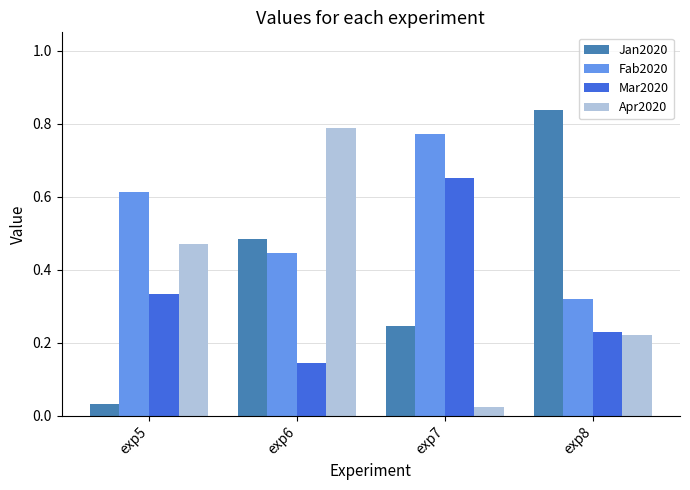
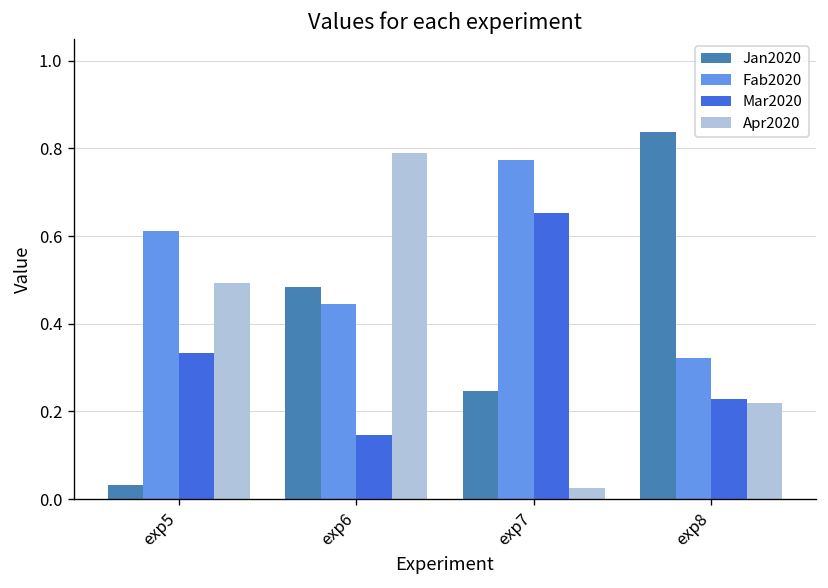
Apr2020, exp5: 0.47 -> 0.49
